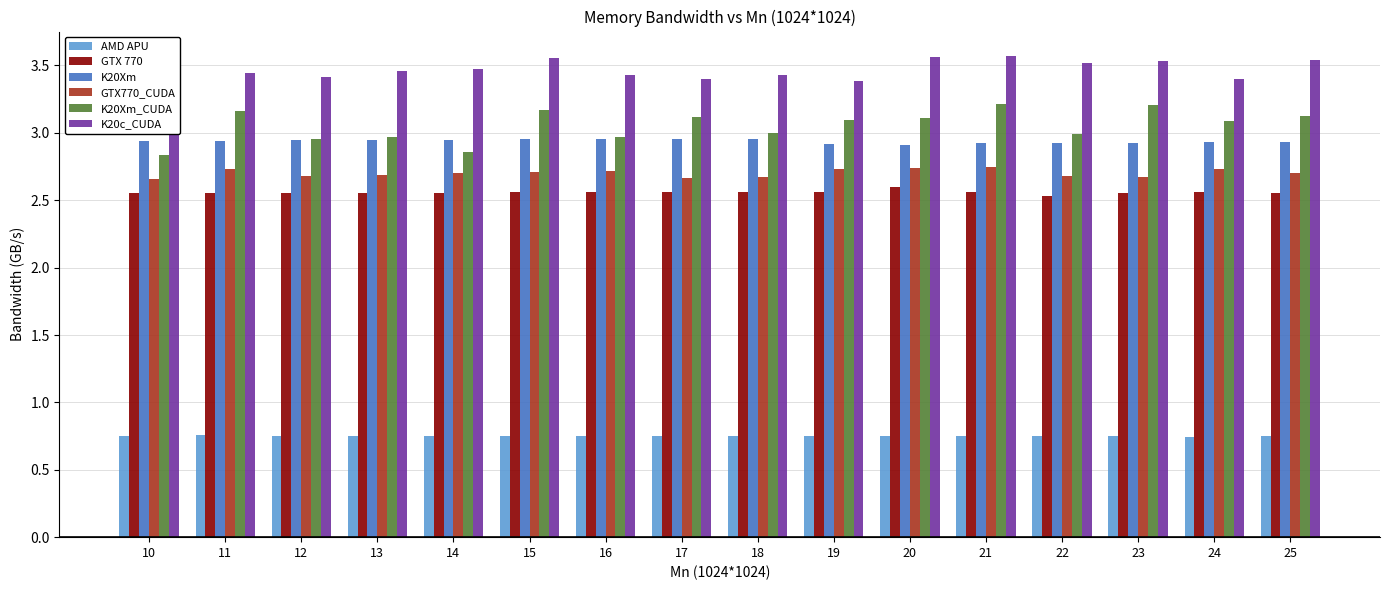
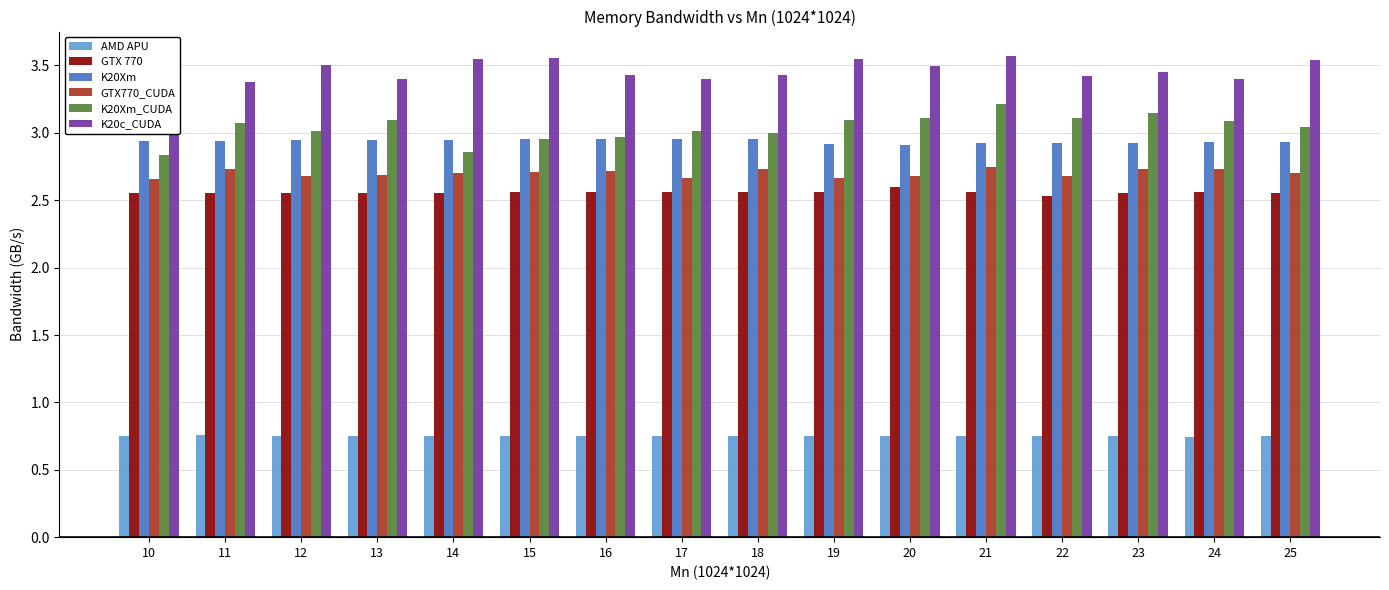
K20Xm_CUDA, 11: 3.16 -> 3.08
K20c_CUDA, 11: 3.44 -> 3.38
K20Xm_CUDA, 12: 2.95 -> 3.02
K20c_CUDA, 12: 3.41 -> 3.51
K20Xm_CUDA, 13: 2.97 -> 3.09
K20c_CUDA, 13: 3.46 -> 3.40
K20c_CUDA, 14: 3.48 -> 3.55
K20Xm_CUDA, 15: 3.17 -> 2.96
K20Xm_CUDA, 17: 3.12 -> 3.01
GTX770_CUDA, 18: 2.67 -> 2.73
GTX770_CUDA, 19: 2.73 -> 2.67
K20c_CUDA, 19: 3.39 -> 3.55
GTX770_CUDA, 20: 2.74 -> 2.68
K20c_CUDA, 20: 3.56 -> 3.49
K20Xm_CUDA, 22: 2.99 -> 3.11
K20c_CUDA, 22: 3.52 -> 3.42
GTX770_CUDA, 23: 2.67 -> 2.73
K20Xm_CUDA, 23: 3.21 -> 3.14
K20c_CUDA, 23: 3.54 -> 3.45
K20Xm_CUDA, 25: 3.12 -> 3.04
